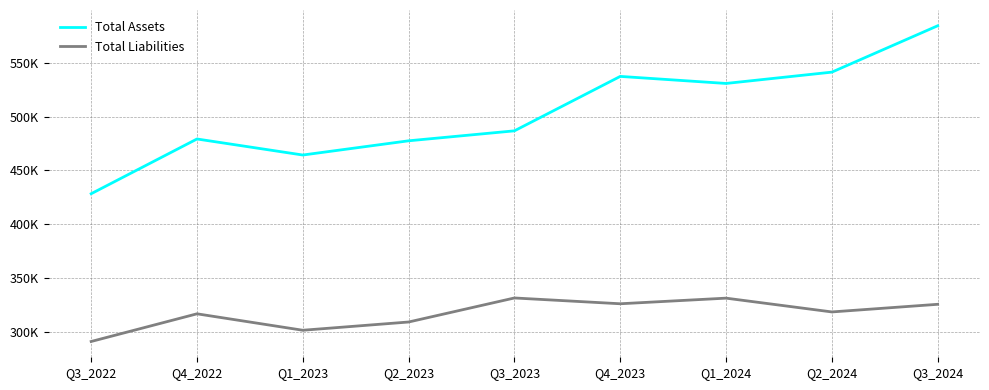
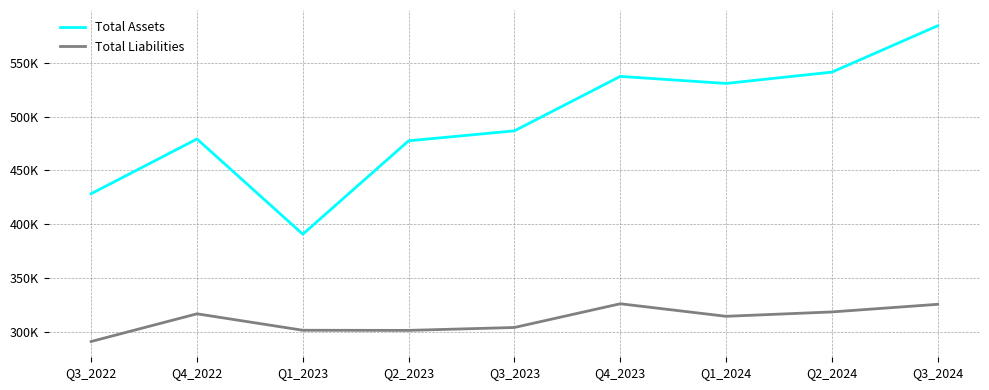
Total Assets, Q1_2023: 464000 -> 391000
Total Liabilities, Q2_2023: 309000 -> 301000
Total Liabilities, Q3_2023: 331000 -> 304000
Total Liabilities, Q1_2024: 331000 -> 314000
